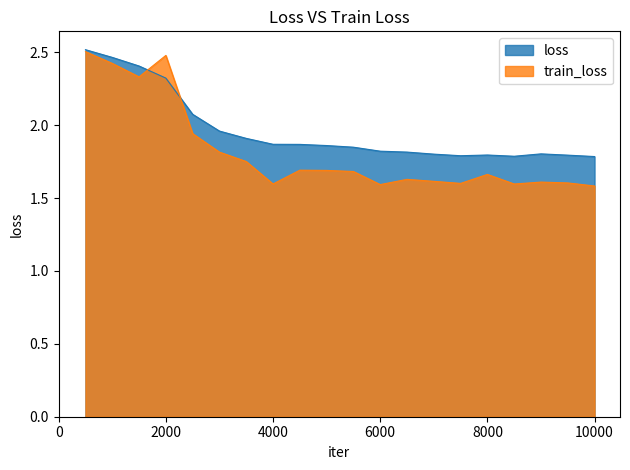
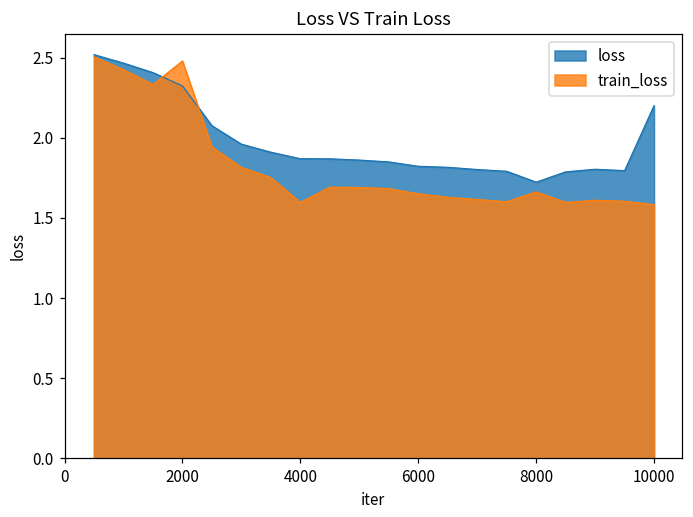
train_loss, 6000: 1.59 -> 1.65
loss, 8000: 1.80 -> 1.72
loss, 10000: 1.79 -> 2.20
